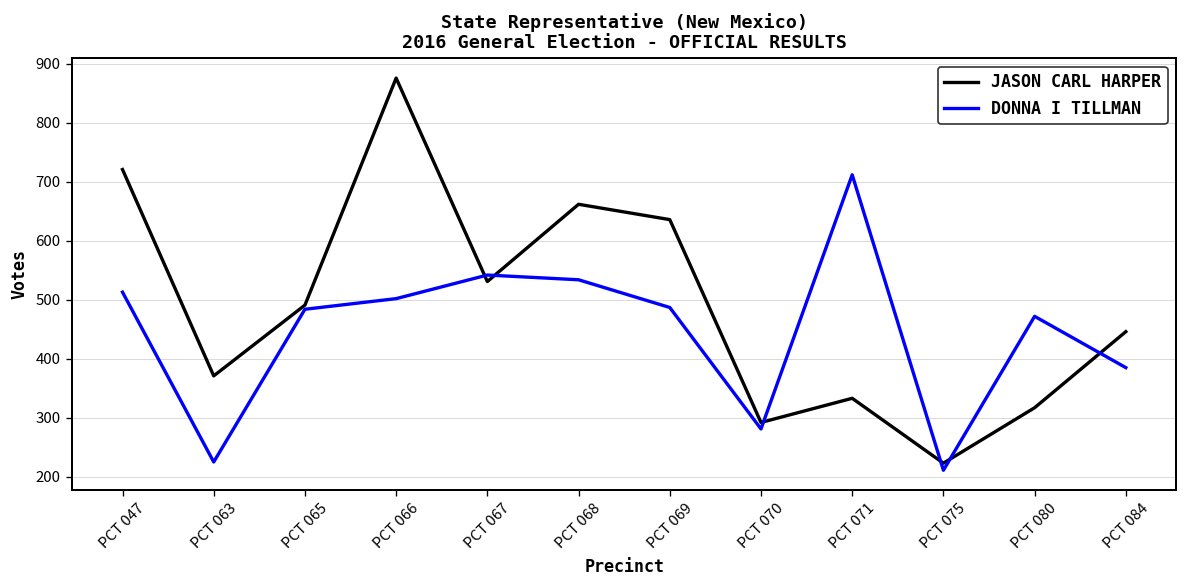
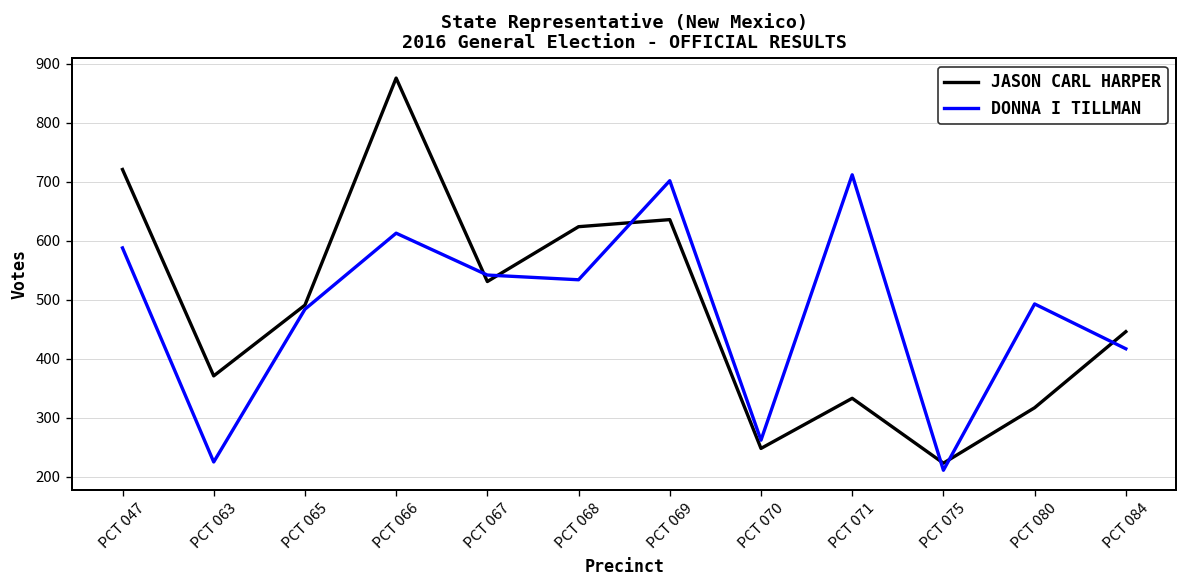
DONNA I TILLMAN, PCT 047: 510 -> 590
DONNA I TILLMAN, PCT 066: 500 -> 610
JASON CARL HARPER, PCT 068: 660 -> 620
DONNA I TILLMAN, PCT 069: 490 -> 700
JASON CARL HARPER, PCT 070: 290 -> 250
DONNA I TILLMAN, PCT 070: 280 -> 260
DONNA I TILLMAN, PCT 080: 470 -> 490
DONNA I TILLMAN, PCT 084: 390 -> 420
